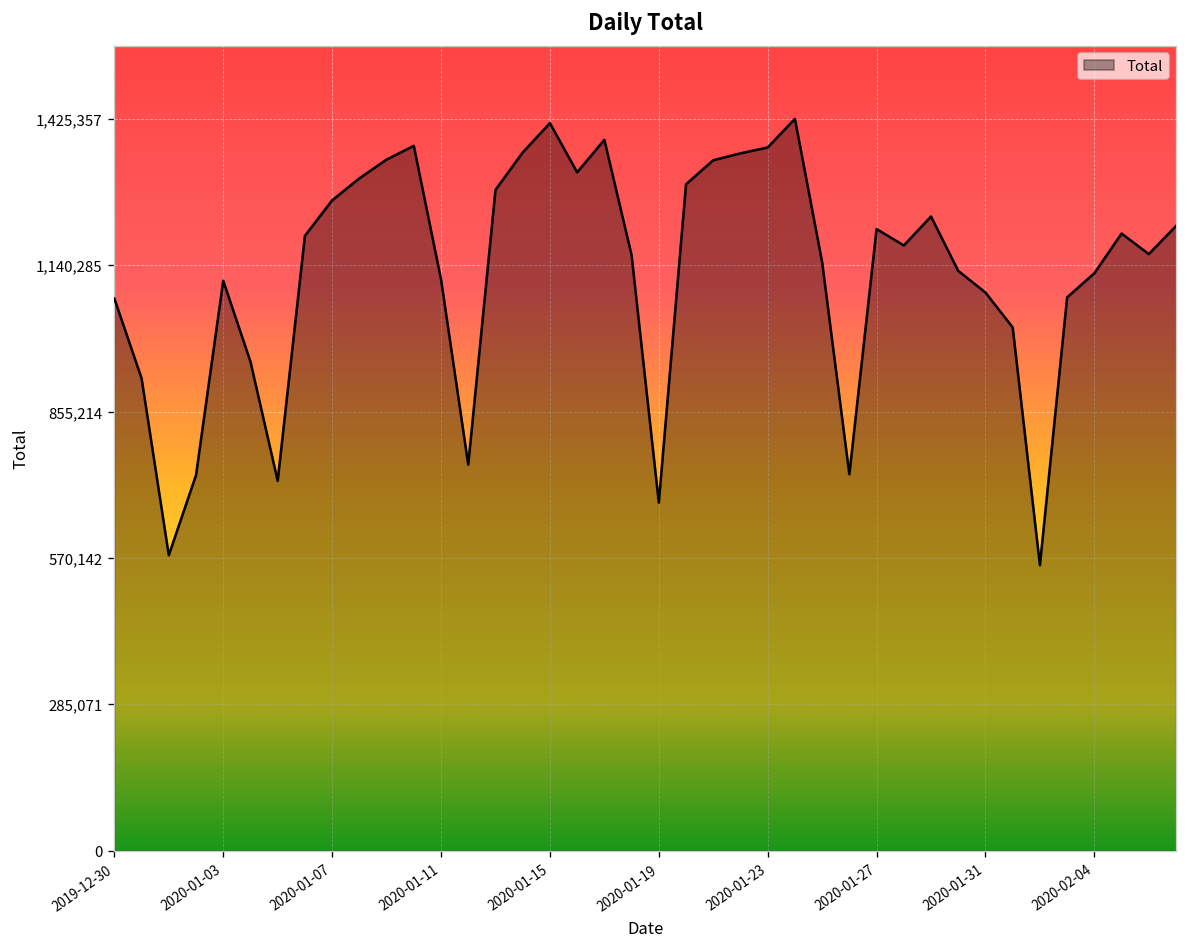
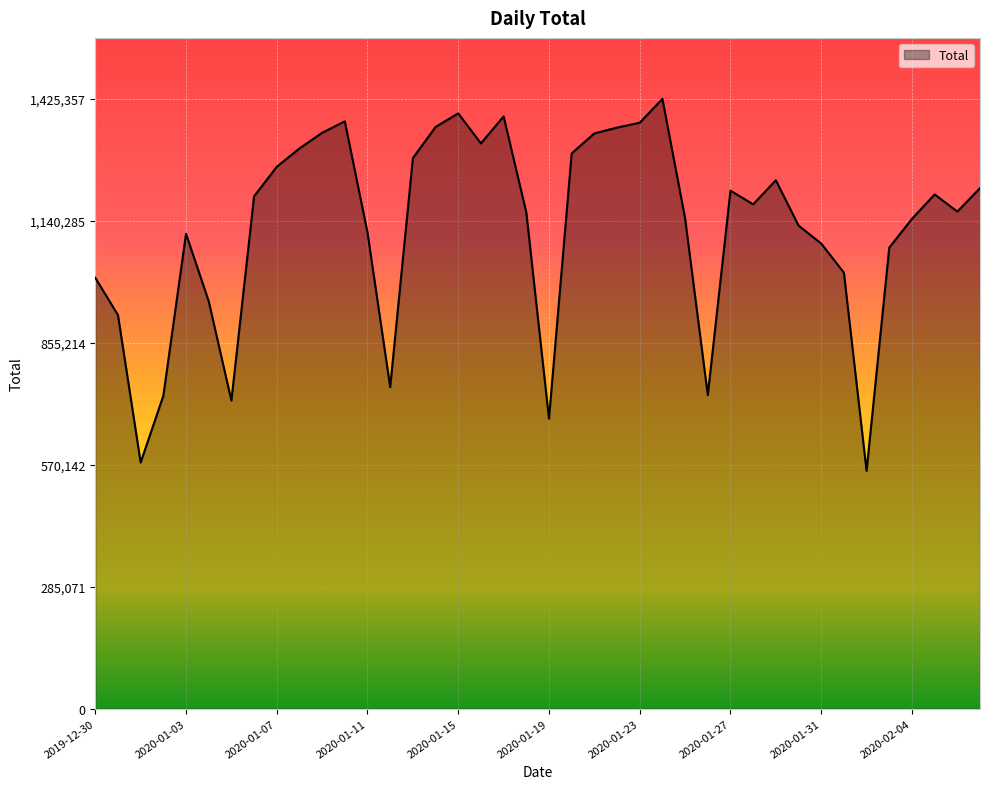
2019-12-30: 1,080,000 -> 1,010,000
2020-01-15: 1,420,000 -> 1,390,000
2020-02-04: 1,120,000 -> 1,140,000
